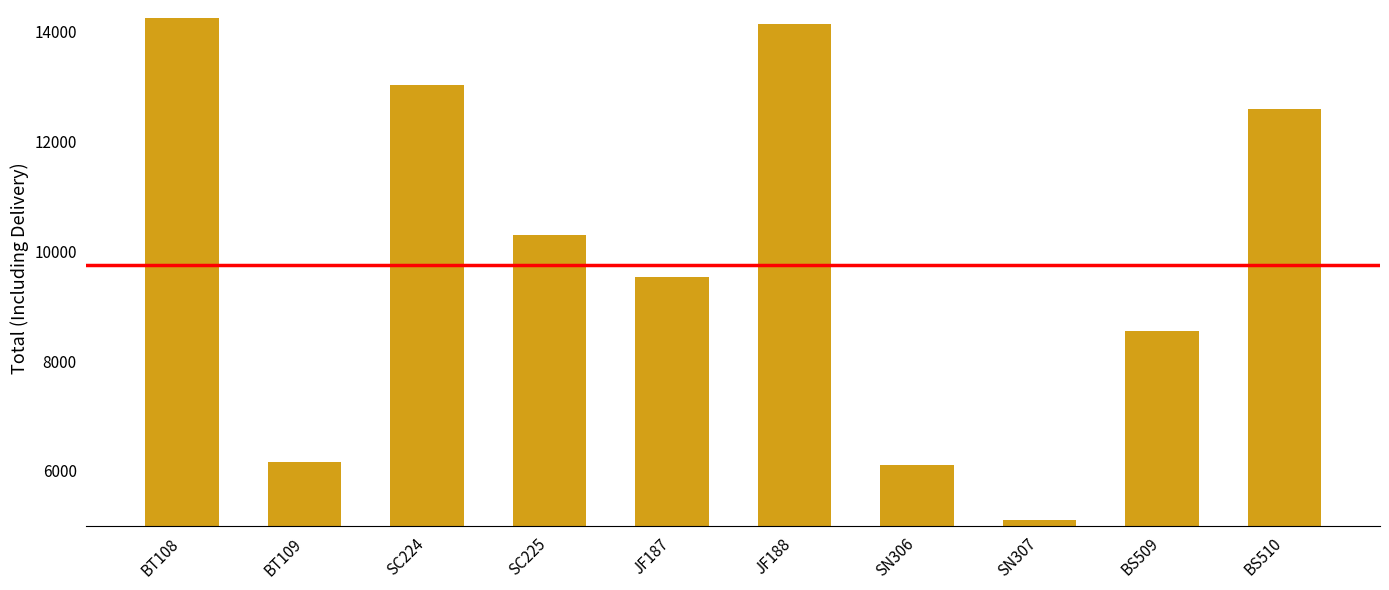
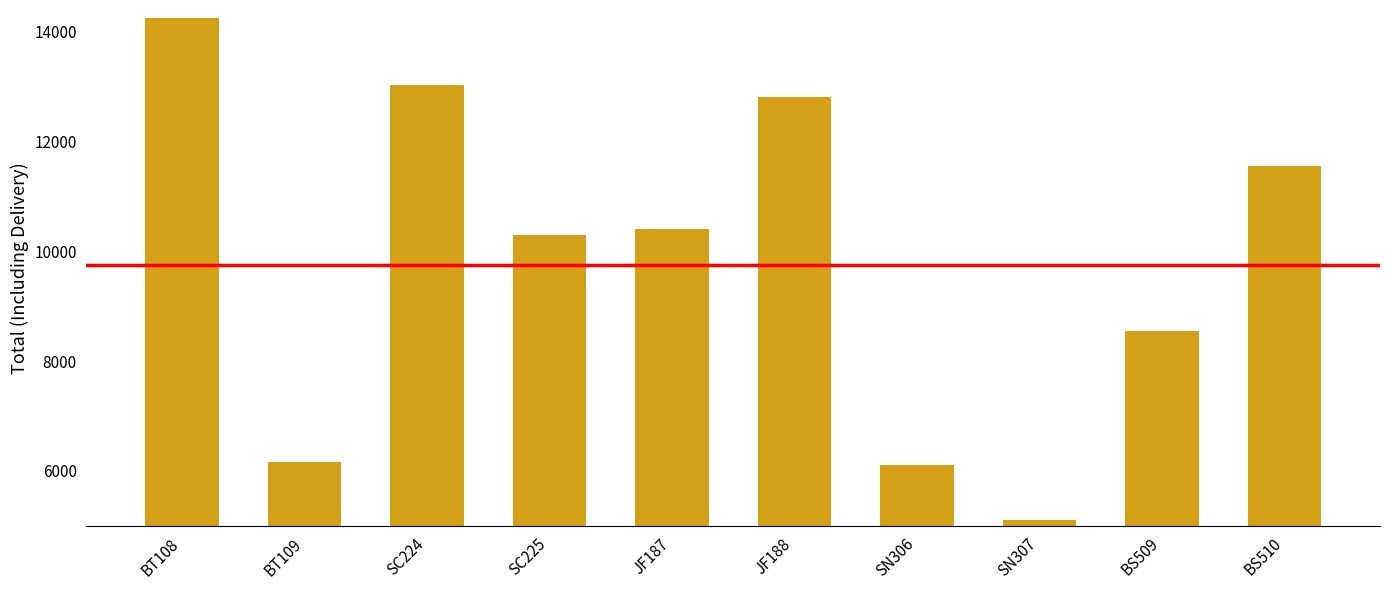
JF187: 9500 -> 10400
JF188: 14100 -> 12800
BS510: 12600 -> 11600
